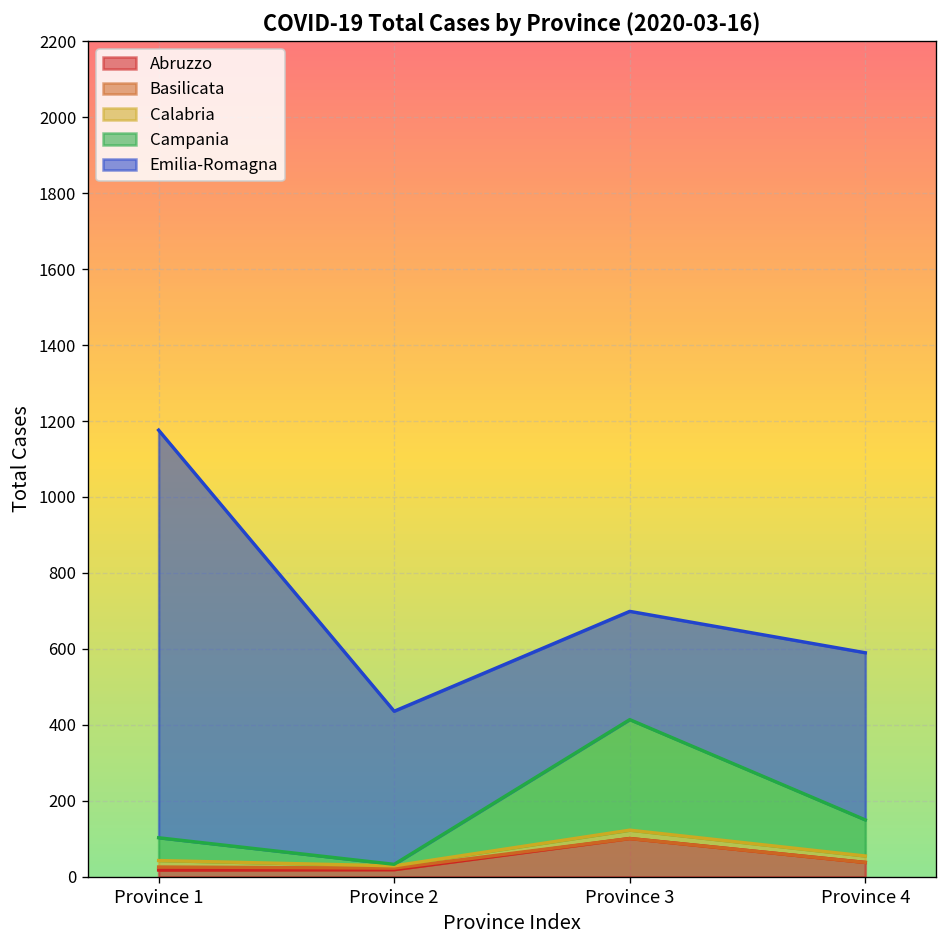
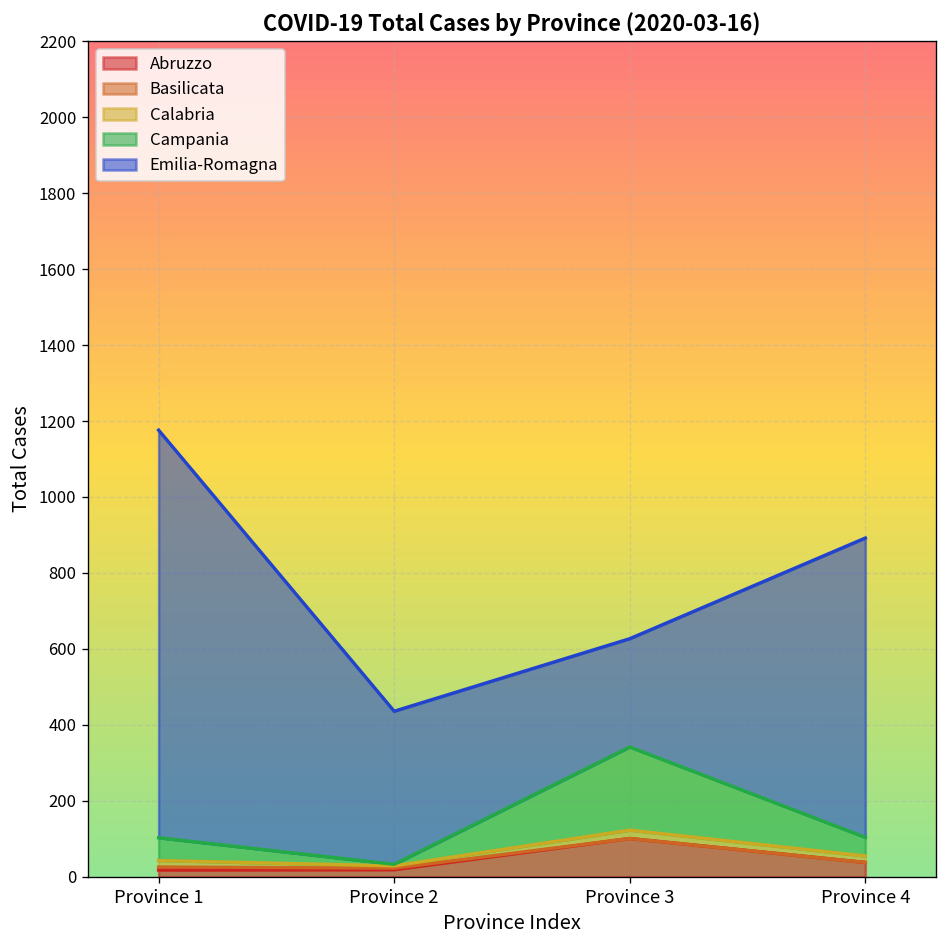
Campania, Province 3: 290 -> 220
Campania, Province 4: 100 -> 50
Emilia-Romagna, Province 4: 440 -> 790
